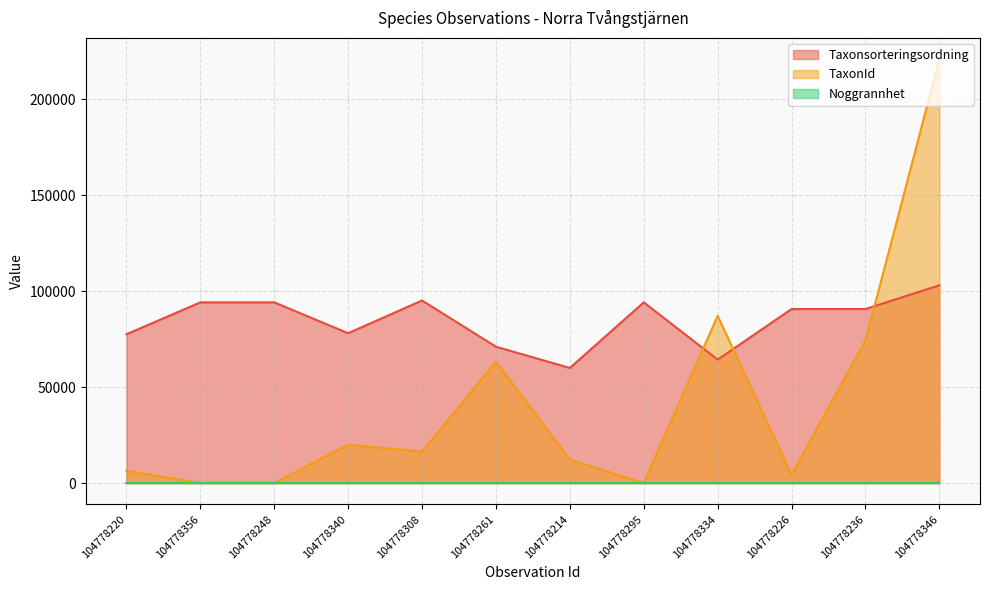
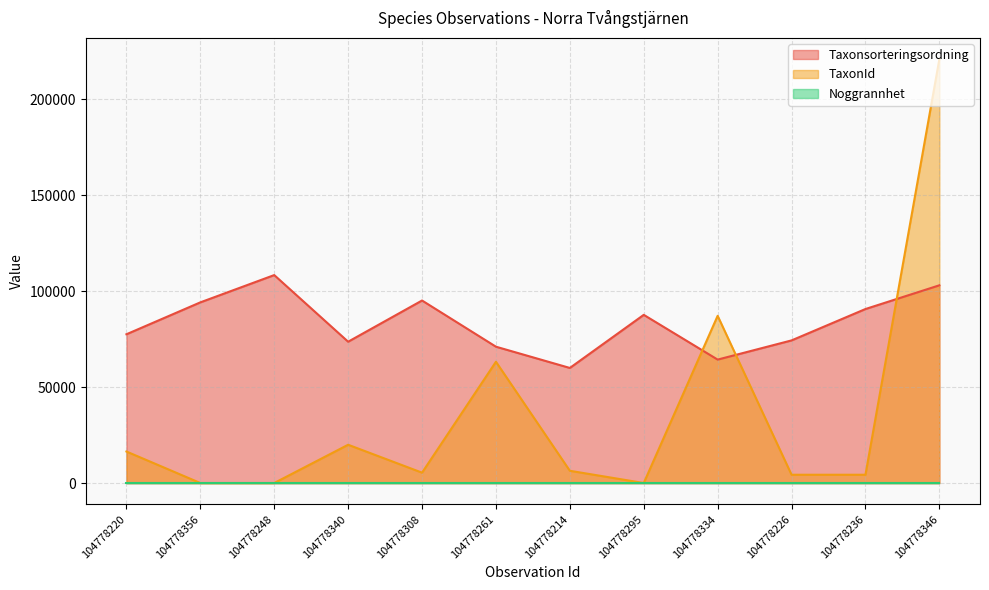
TaxonId, 104778220: 6000 -> 16000
Taxonsorteringsordning, 104778248: 94000 -> 108000
Taxonsorteringsordning, 104778340: 78000 -> 74000
TaxonId, 104778308: 16000 -> 5000
TaxonId, 104778214: 12000 -> 6000
Taxonsorteringsordning, 104778295: 94000 -> 88000
Taxonsorteringsordning, 104778226: 91000 -> 74000
TaxonId, 104778236: 74000 -> 4000
